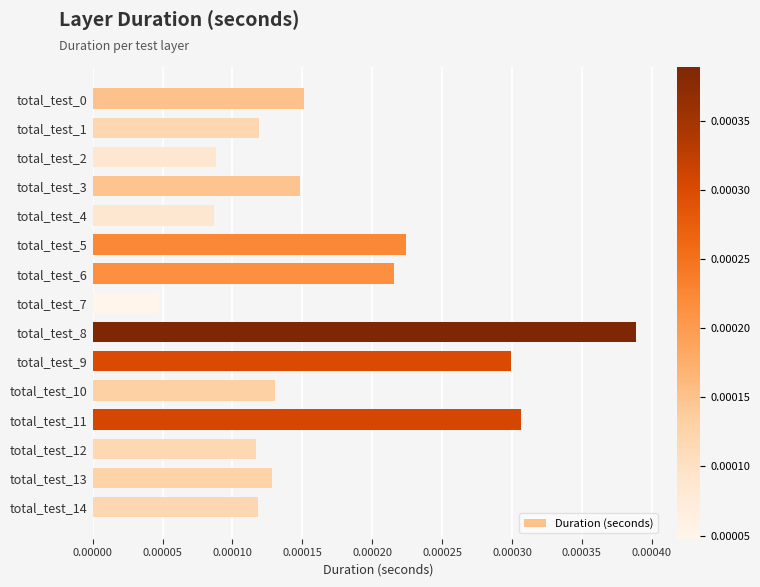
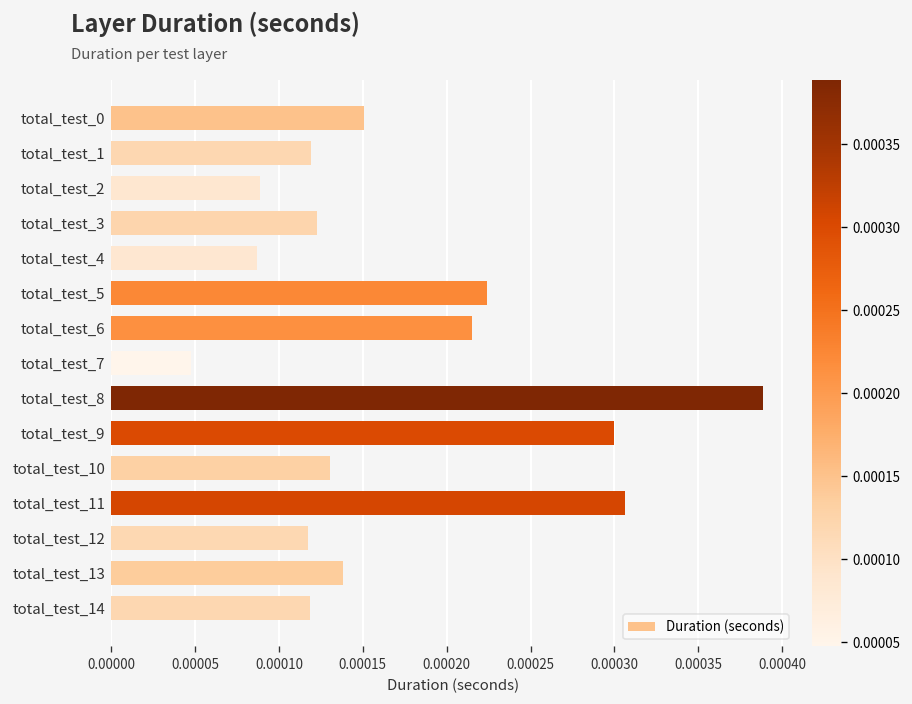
total_test_3: 0.000148 -> 0.000122
total_test_13: 0.000128 -> 0.000138
